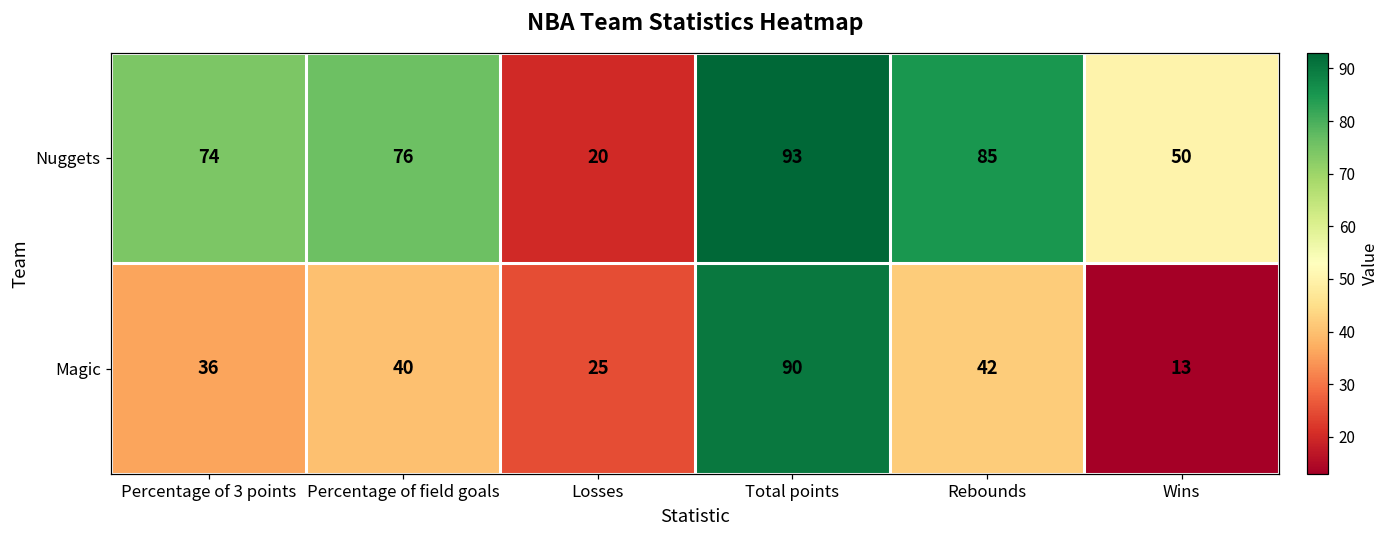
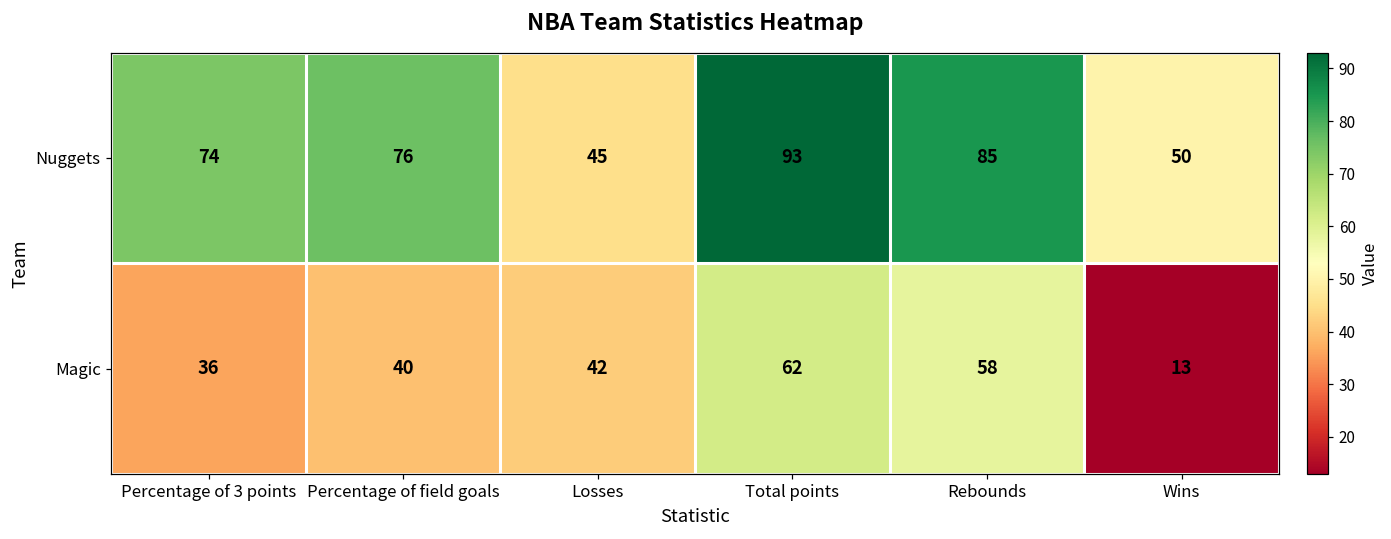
Nuggets, Losses: 20 -> 45
Magic, Losses: 25 -> 42
Magic, Total points: 90 -> 62
Magic, Rebounds: 42 -> 58
